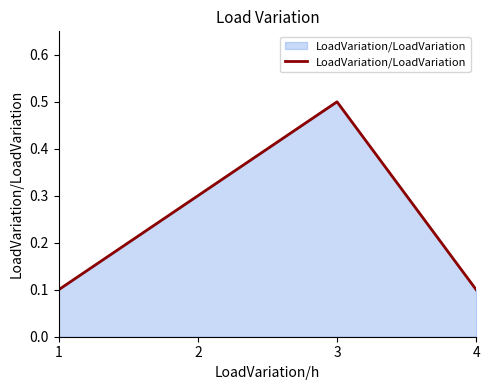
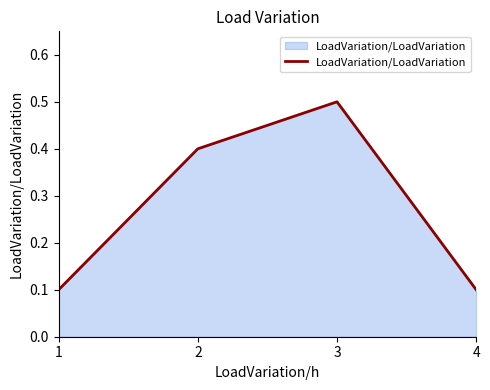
2: 0.3 -> 0.4
